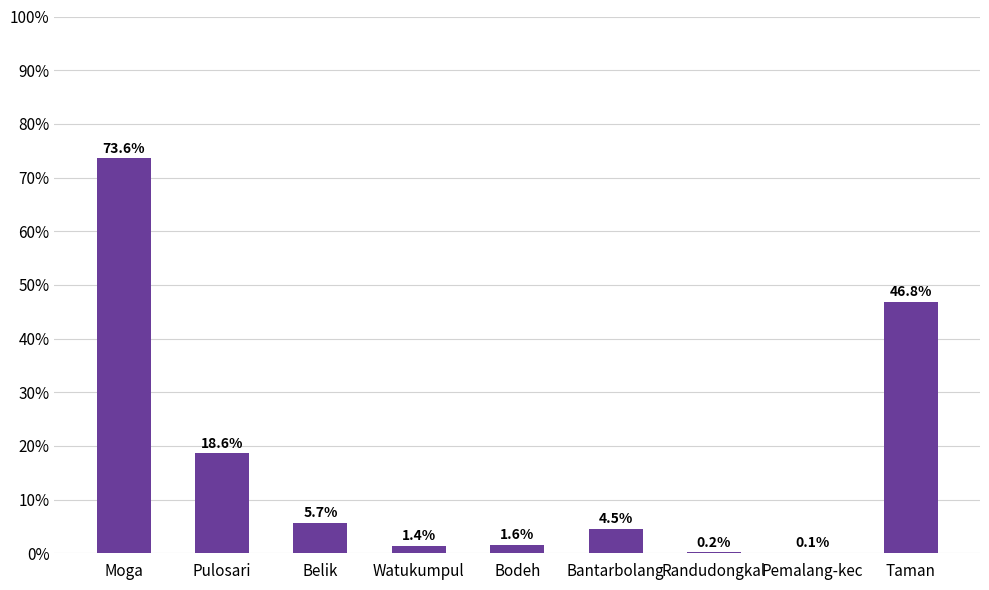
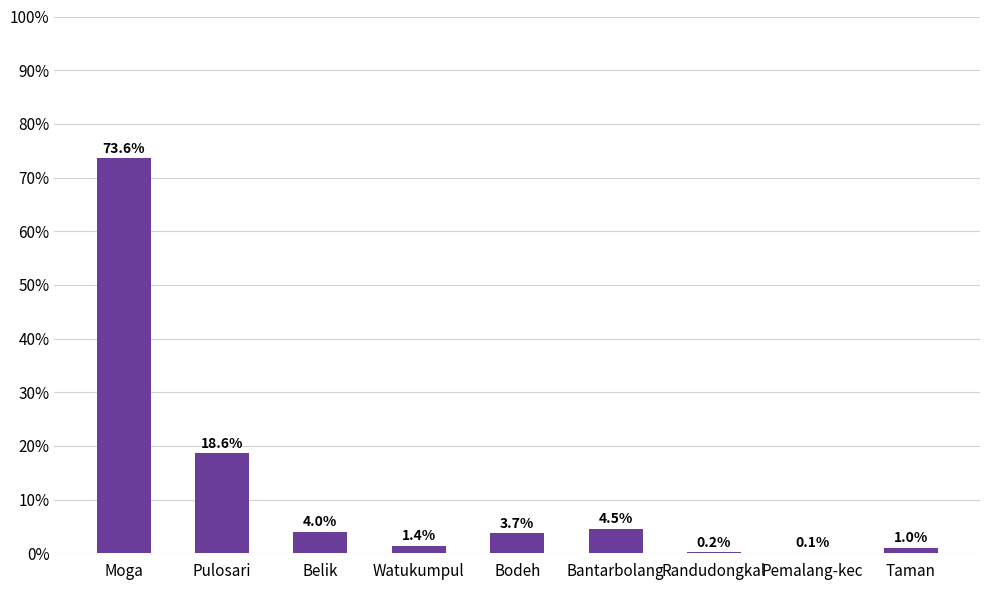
Belik: 5.7% -> 4.0%
Bodeh: 1.6% -> 3.7%
Taman: 46.8% -> 1.0%
